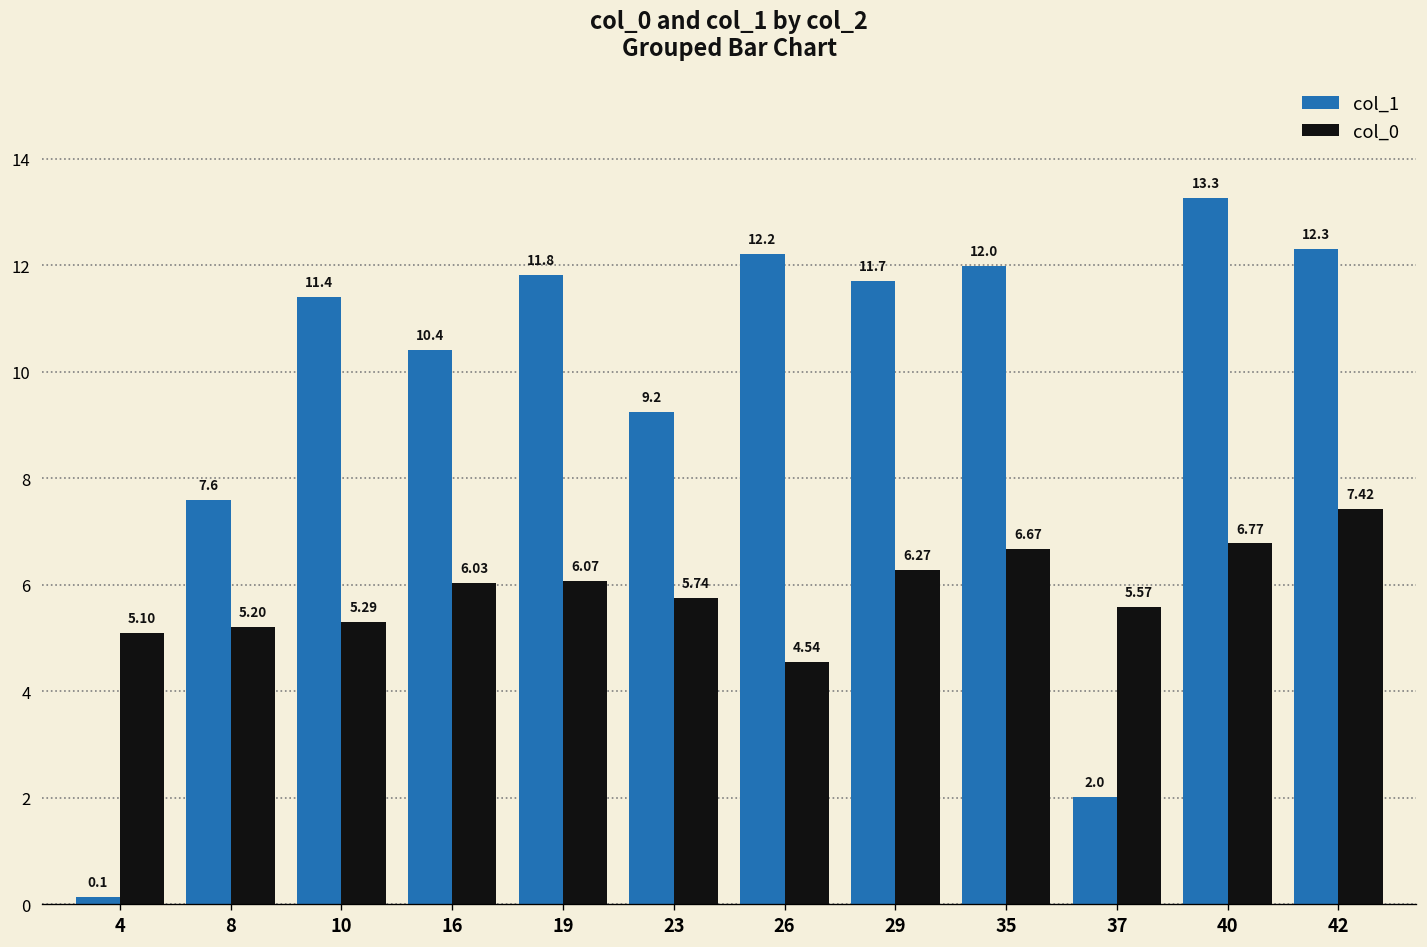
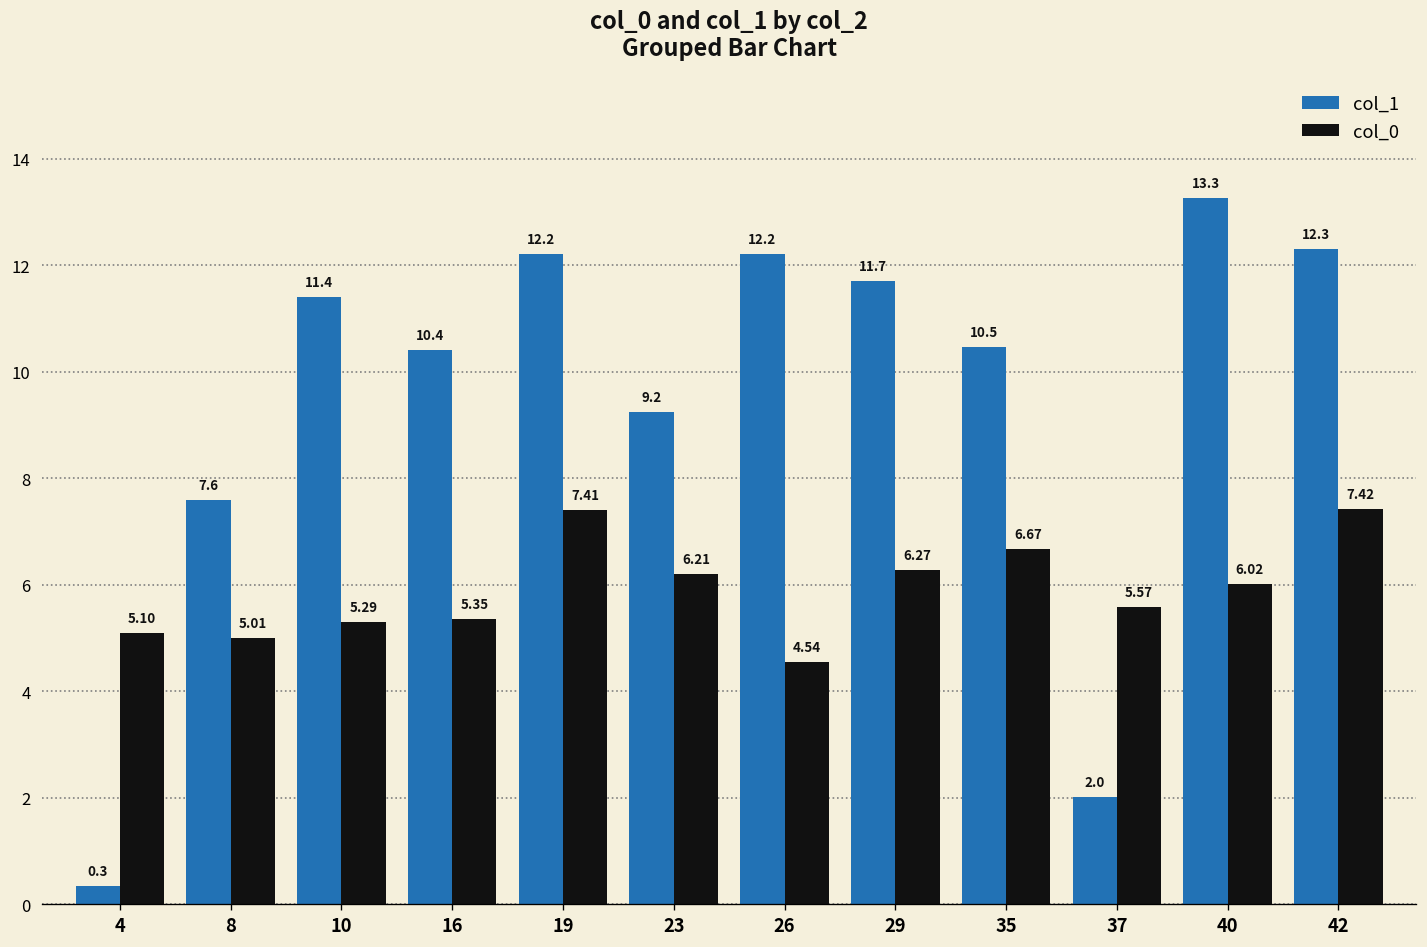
col_1, 4: 0.1 -> 0.3
col_0, 8: 5.20 -> 5.01
col_0, 16: 6.03 -> 5.35
col_1, 19: 11.8 -> 12.2
col_0, 19: 6.07 -> 7.41
col_0, 23: 5.74 -> 6.21
col_1, 35: 12.0 -> 10.5
col_0, 40: 6.77 -> 6.02
